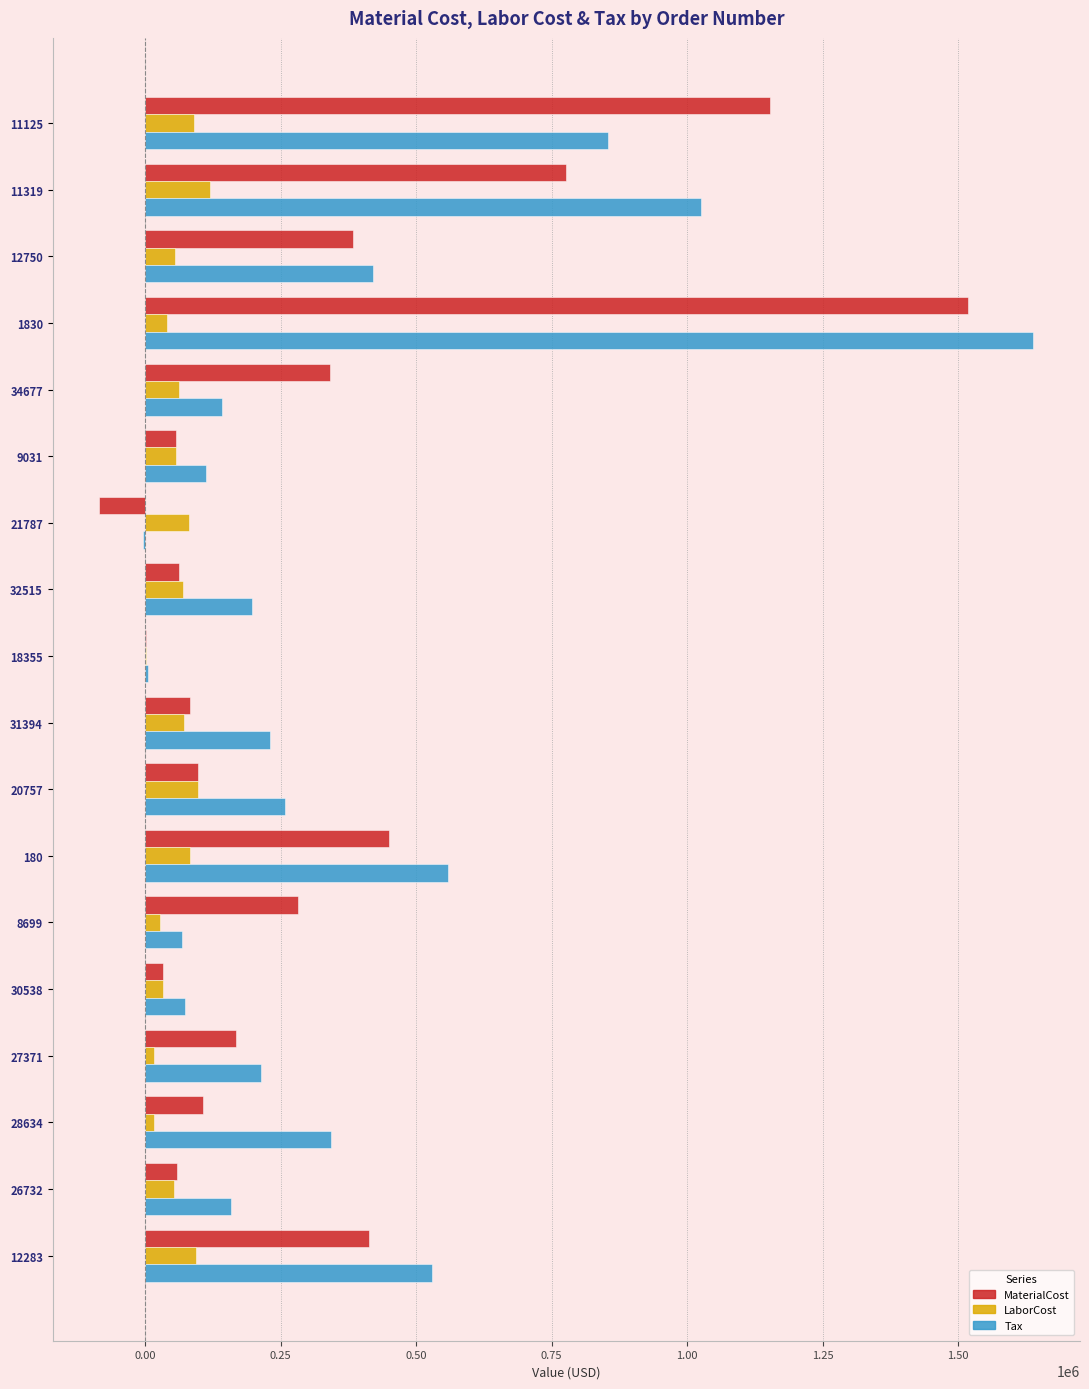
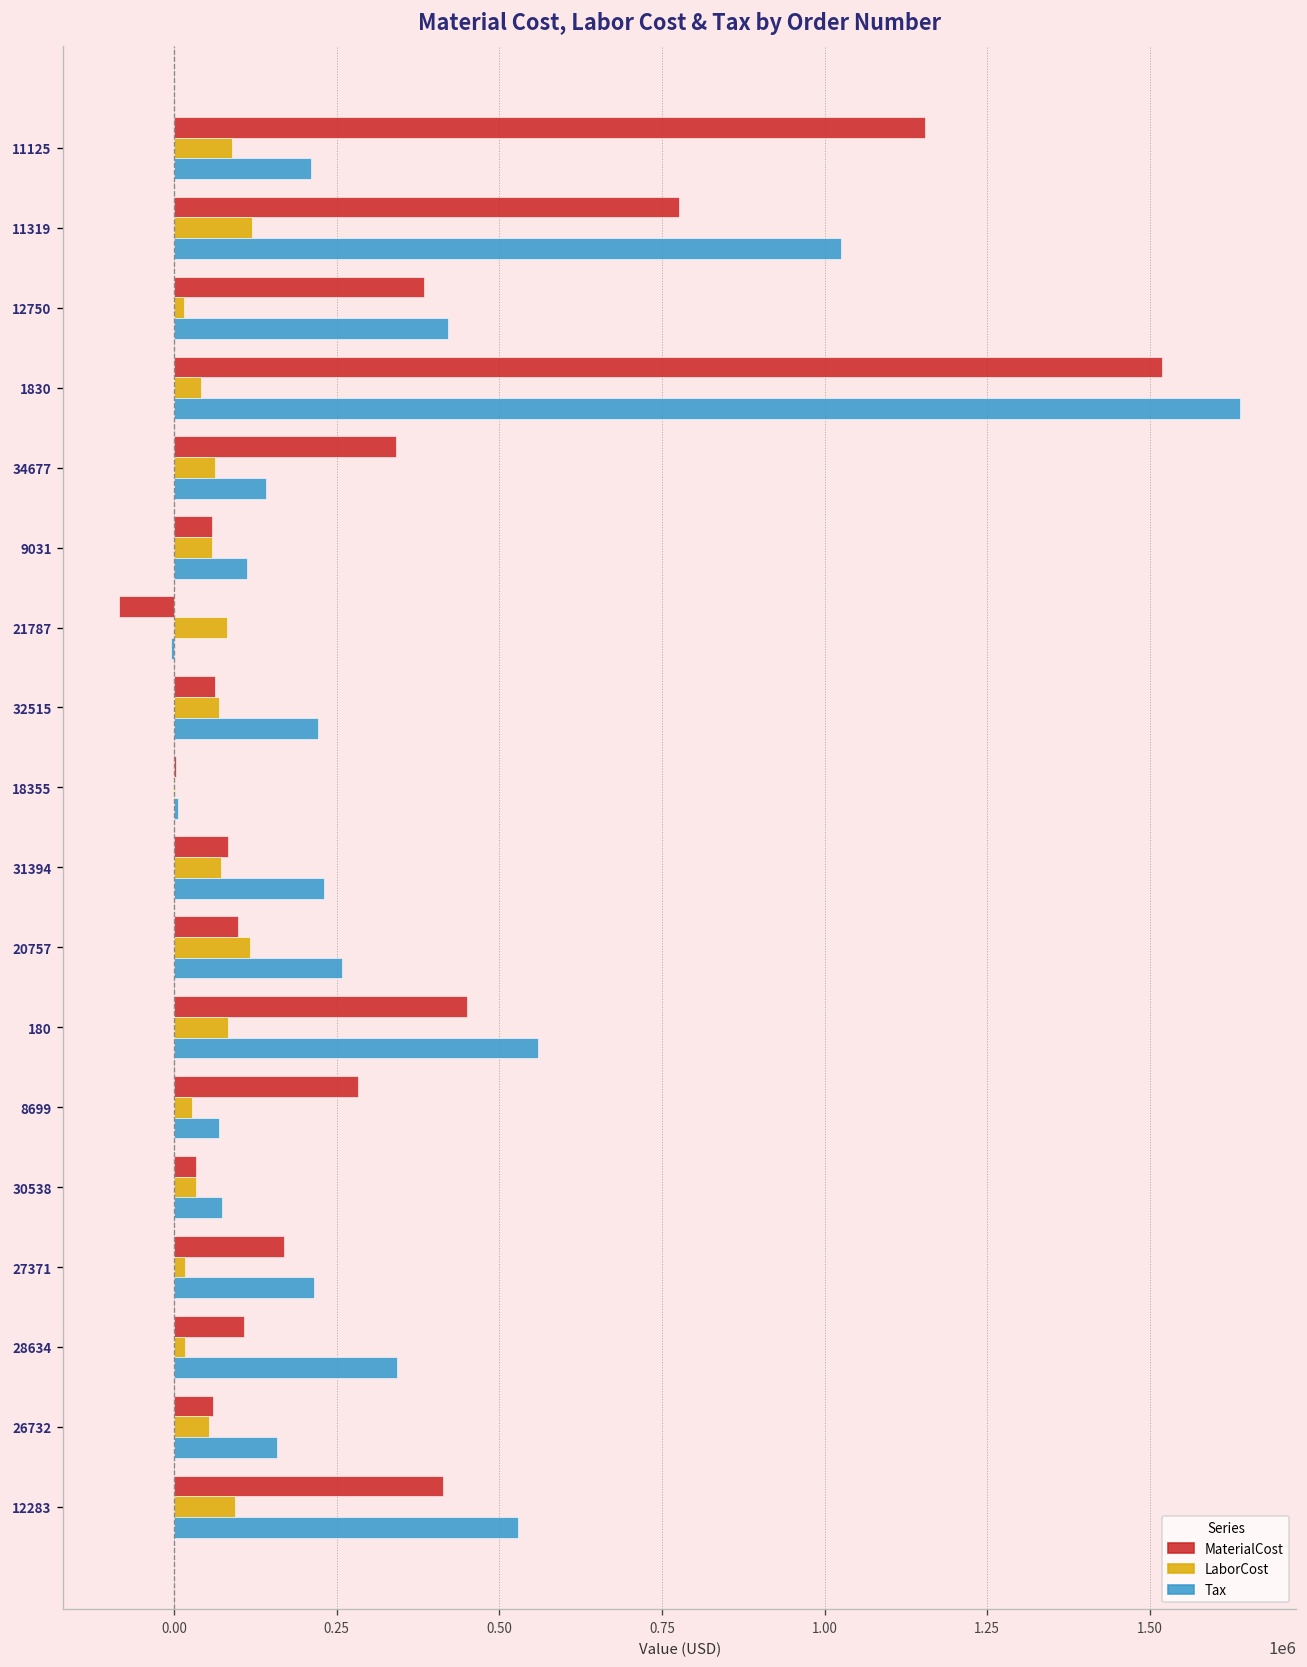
Tax, 11125: 850000 -> 210000
LaborCost, 12750: 60000 -> 20000
Tax, 32515: 200000 -> 220000
LaborCost, 20757: 100000 -> 120000
